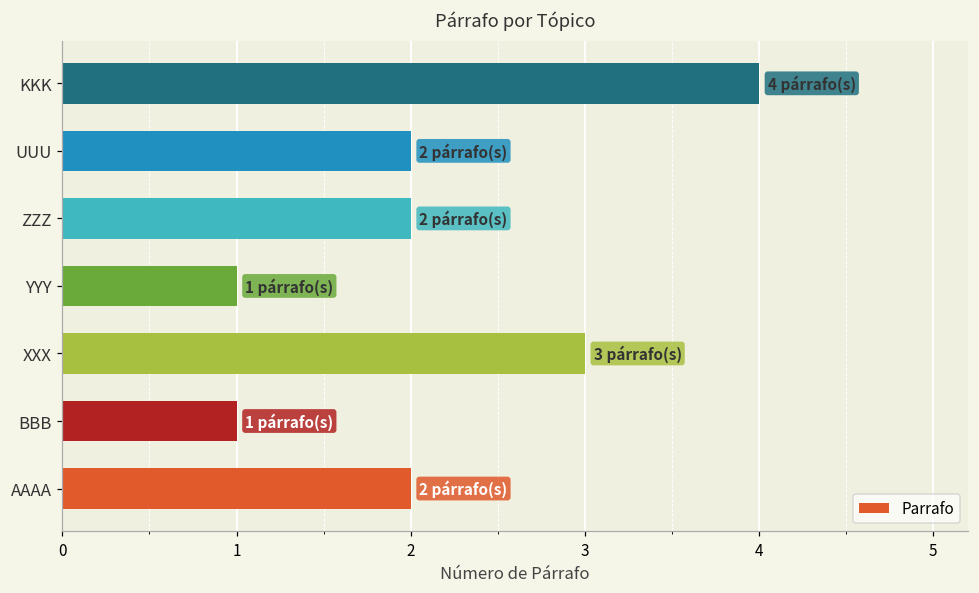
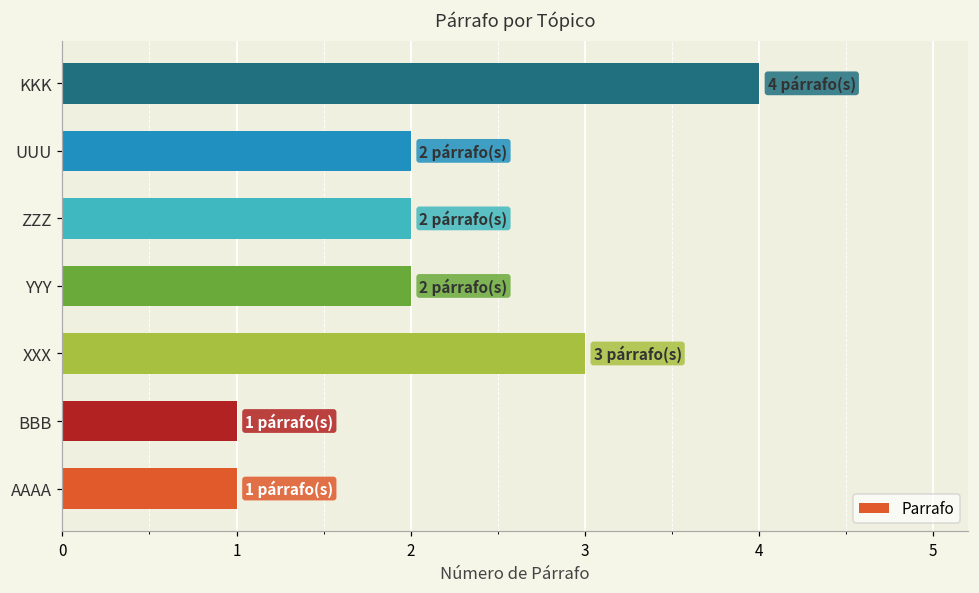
YYY: 1 -> 2
AAAA: 2 -> 1
